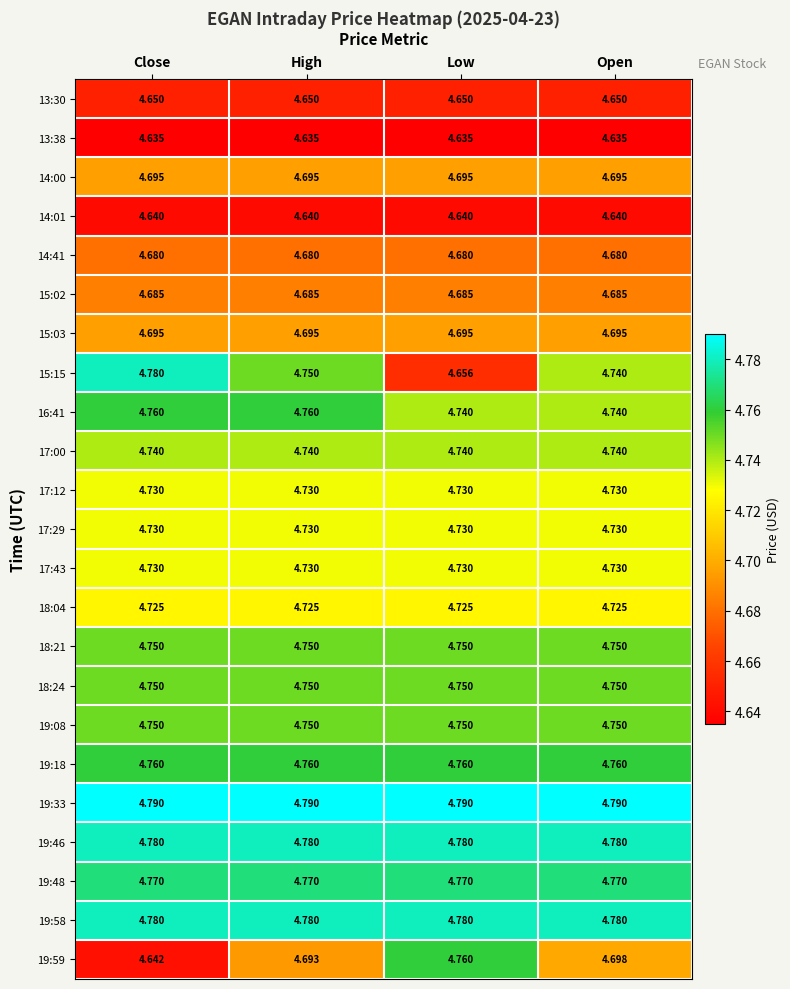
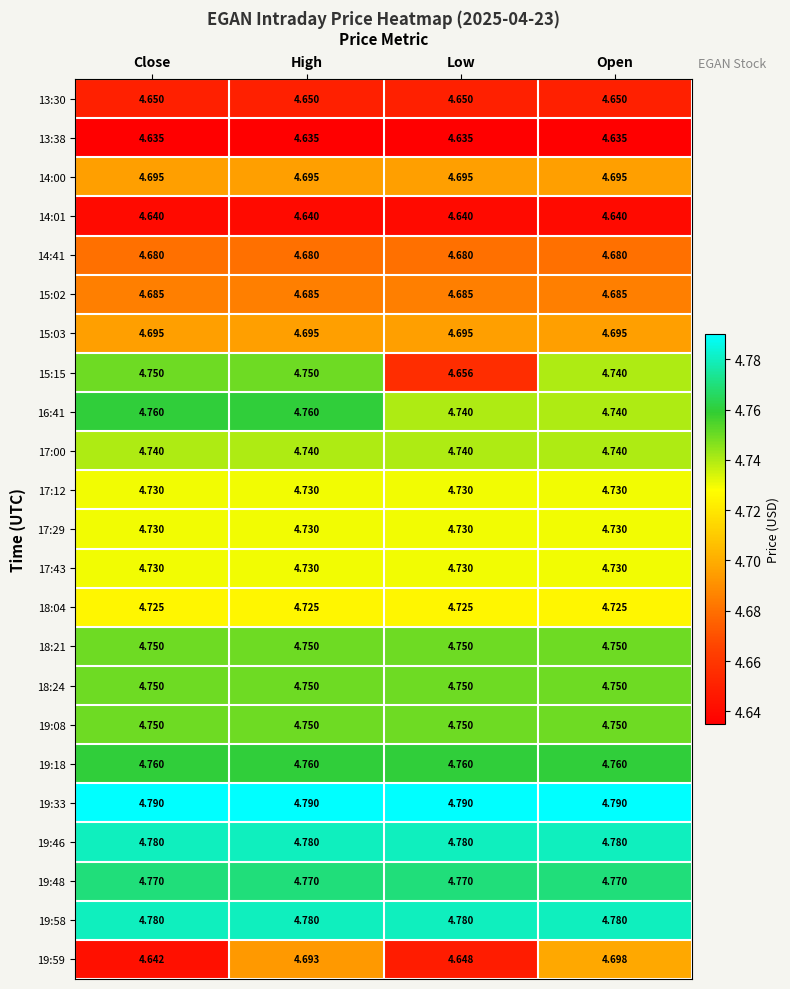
15:15, Close: 4.780 -> 4.750
19:59, Low: 4.760 -> 4.648
